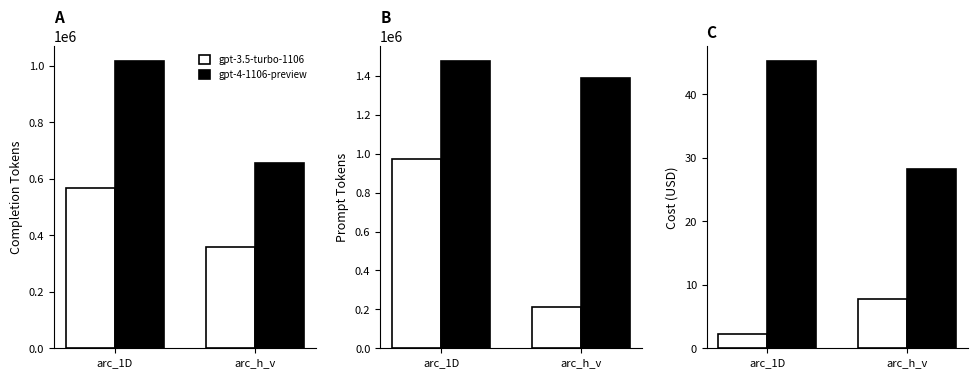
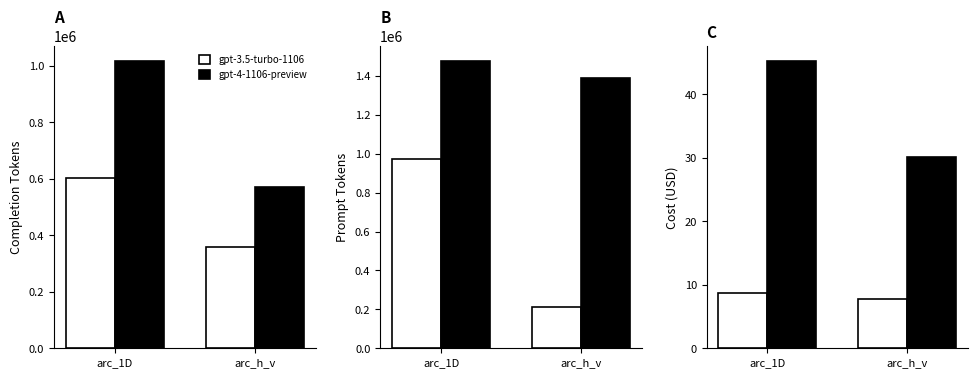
A, gpt-3.5-turbo-1106, arc_1D: 570000 -> 600000
A, gpt-4-1106-preview, arc_h_v: 650000 -> 570000
C, gpt-3.5-turbo-1106, arc_1D: 2 -> 9
C, gpt-4-1106-preview, arc_h_v: 28 -> 30
